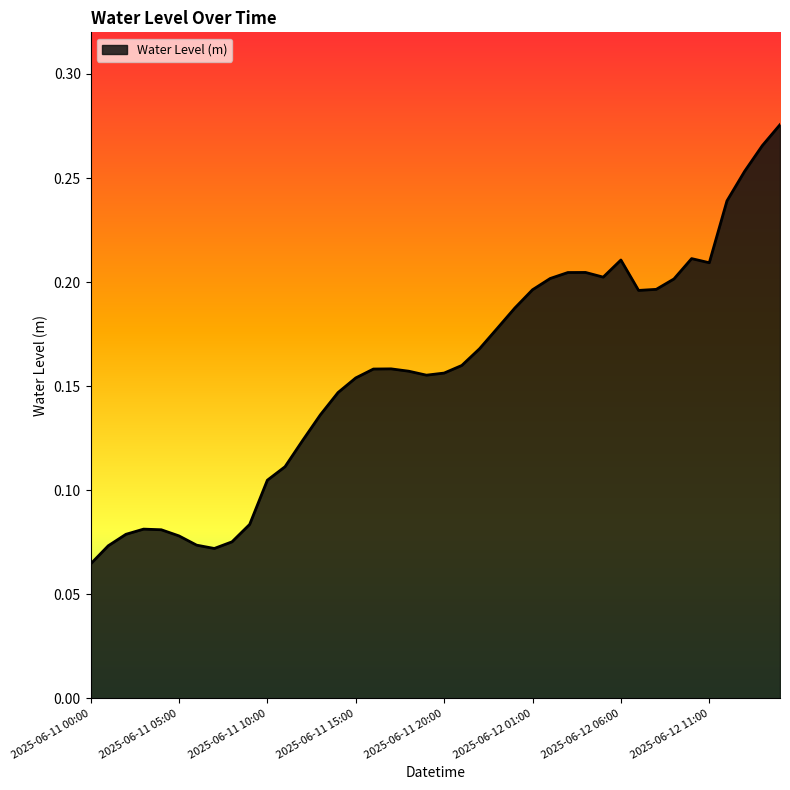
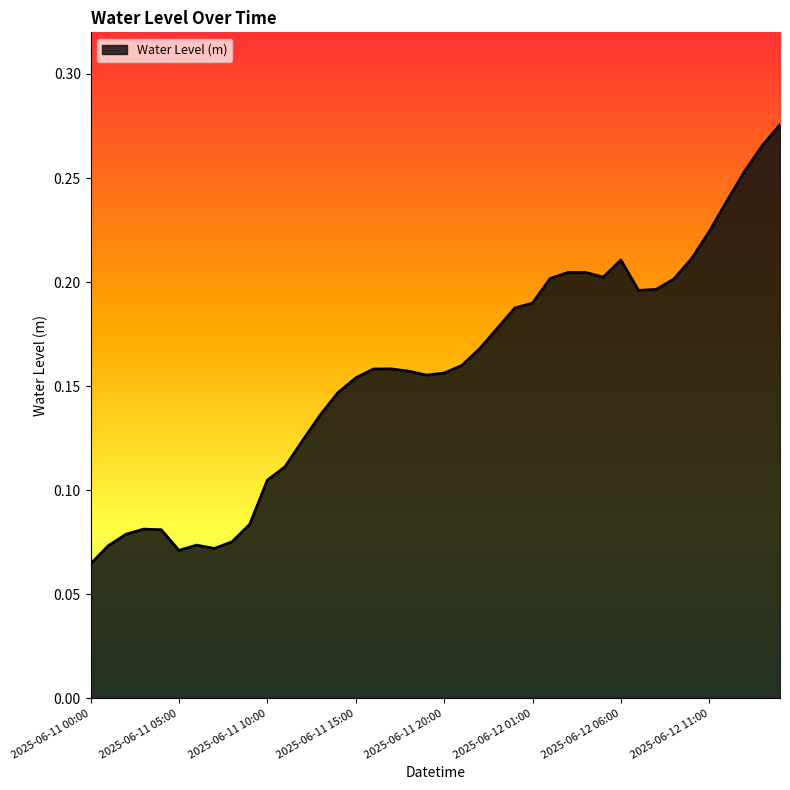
2025-06-11 05:00: 0.078 -> 0.071
2025-06-12 01:00: 0.196 -> 0.190
2025-06-12 11:00: 0.209 -> 0.224
